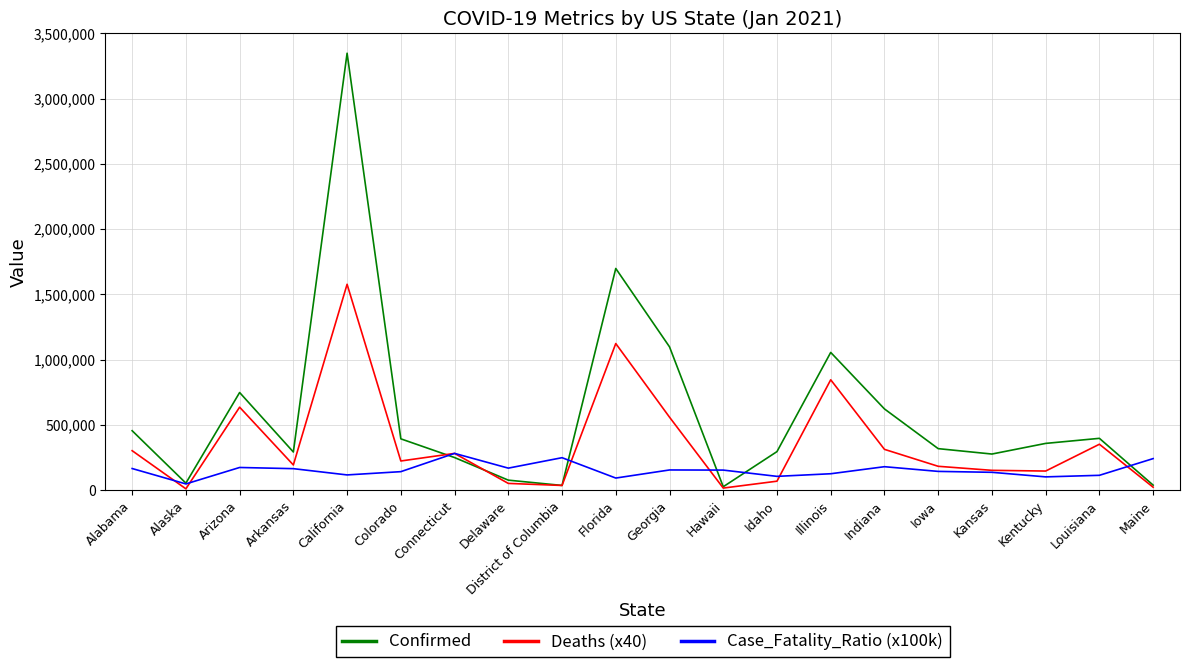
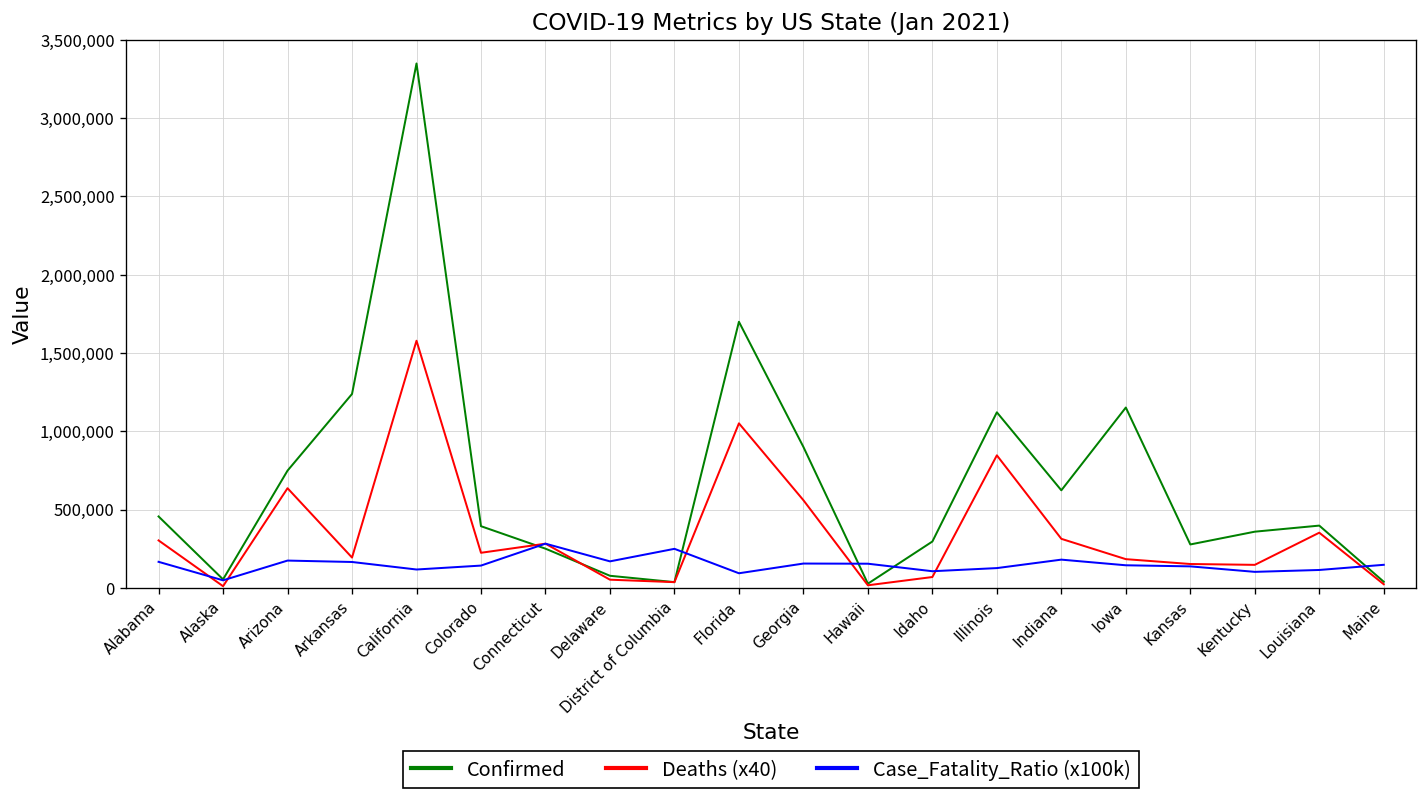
Confirmed, Arkansas: 290,000 -> 1,240,000
Deaths (x40), Florida: 1,120,000 -> 1,050,000
Confirmed, Georgia: 1,100,000 -> 900,000
Confirmed, Illinois: 1,060,000 -> 1,120,000
Confirmed, Iowa: 320,000 -> 1,150,000
Case_Fatality_Ratio (x100k), Maine: 240,000 -> 150,000
